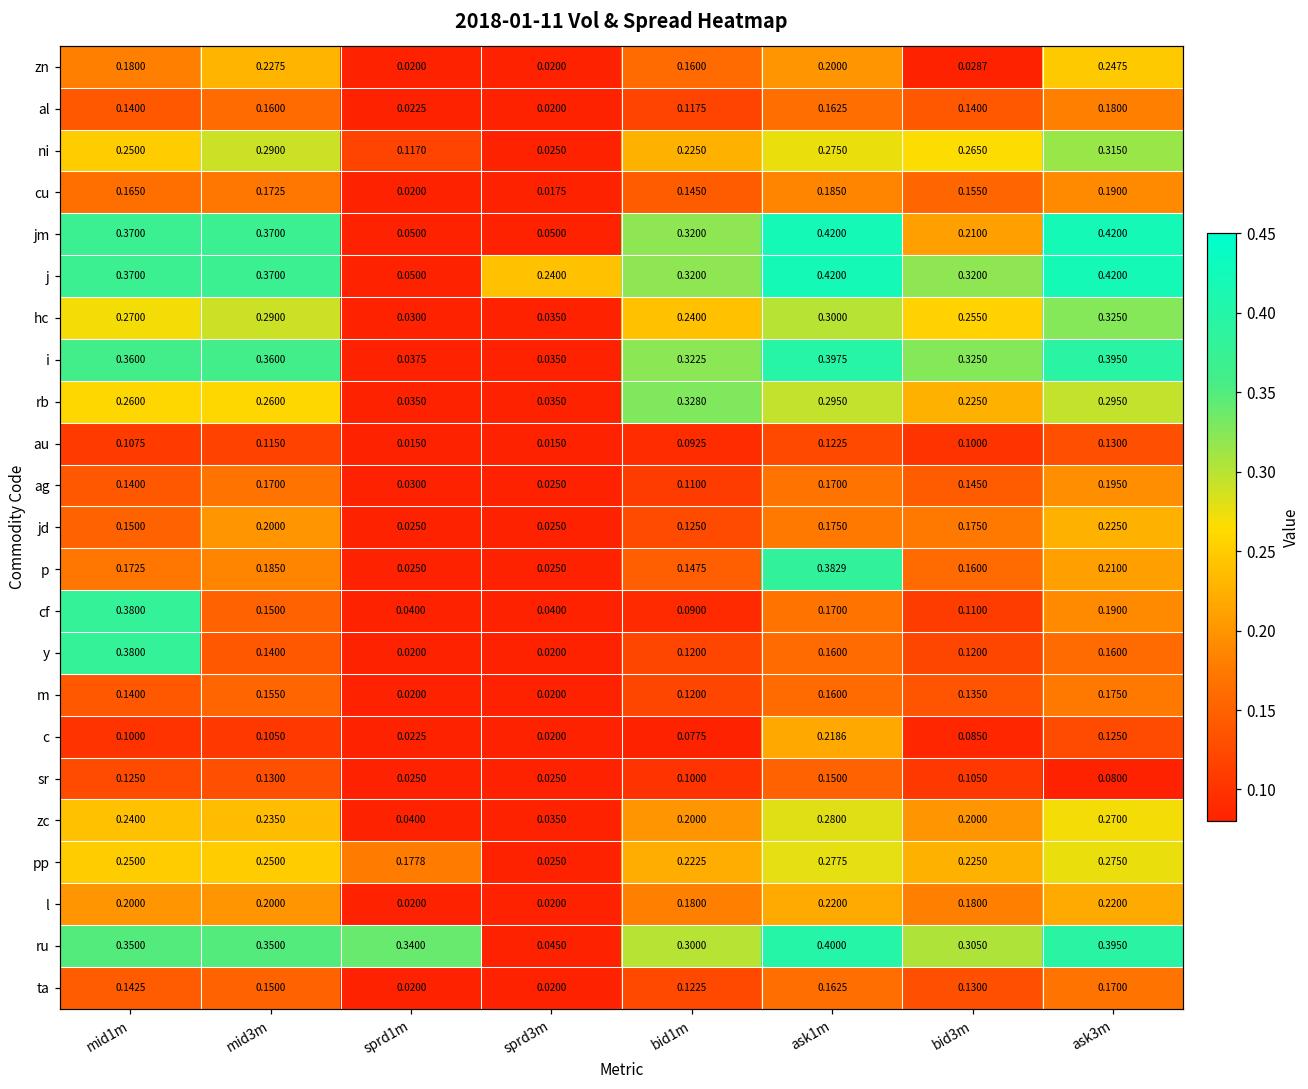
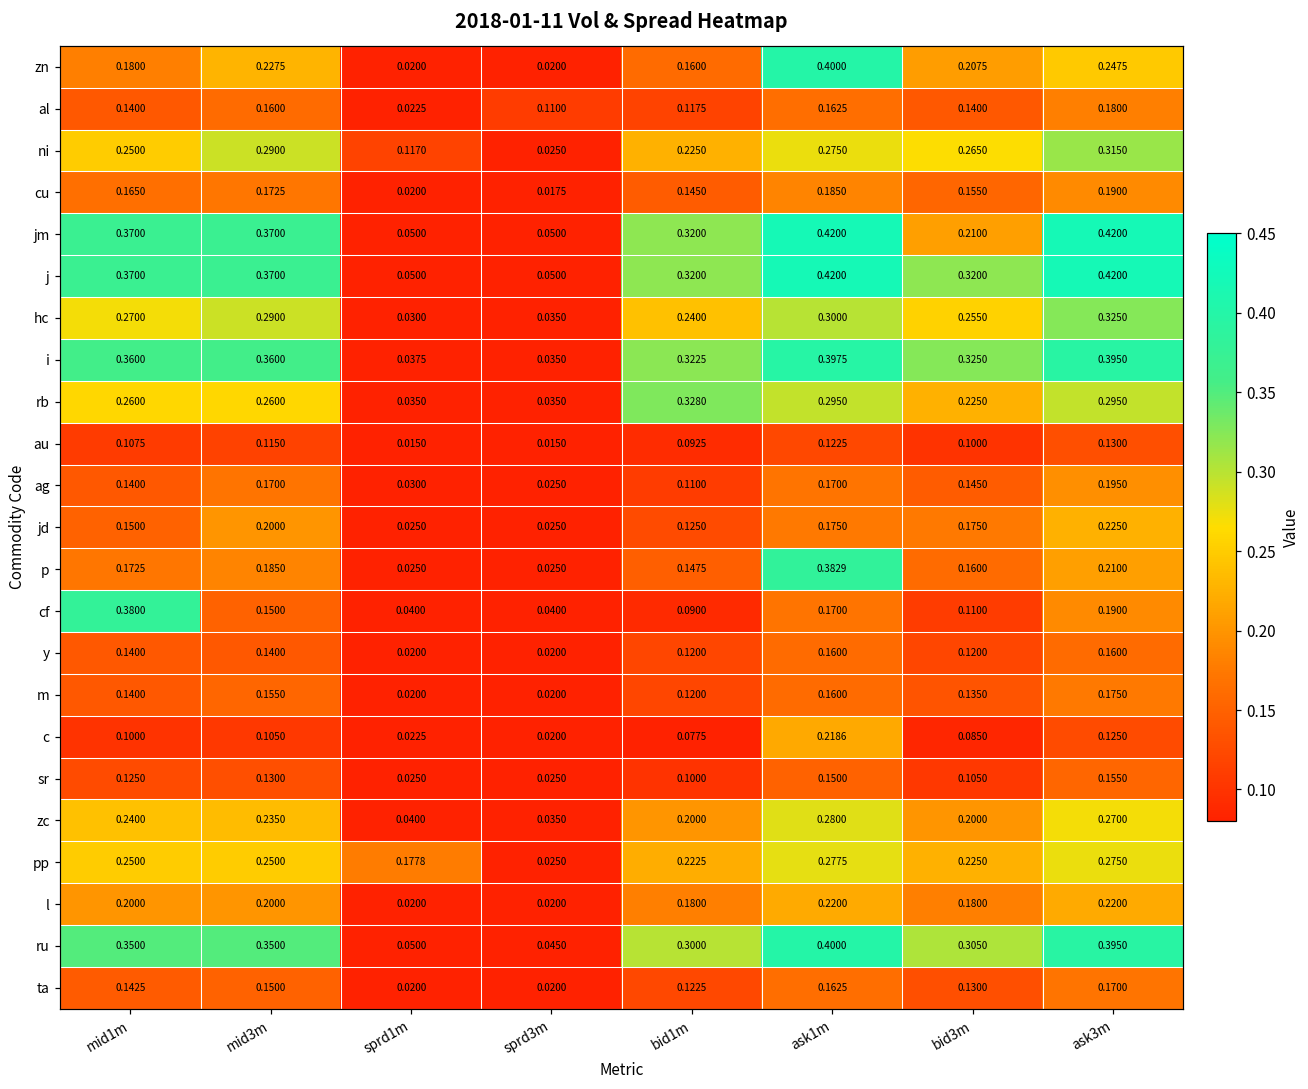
zn, ask1m: 0.2000 -> 0.4000
zn, bid3m: 0.0287 -> 0.2075
al, sprd3m: 0.0200 -> 0.1100
j, sprd3m: 0.2400 -> 0.0500
y, mid1m: 0.3800 -> 0.1400
sr, ask3m: 0.0800 -> 0.1550
ru, sprd1m: 0.3400 -> 0.0500
